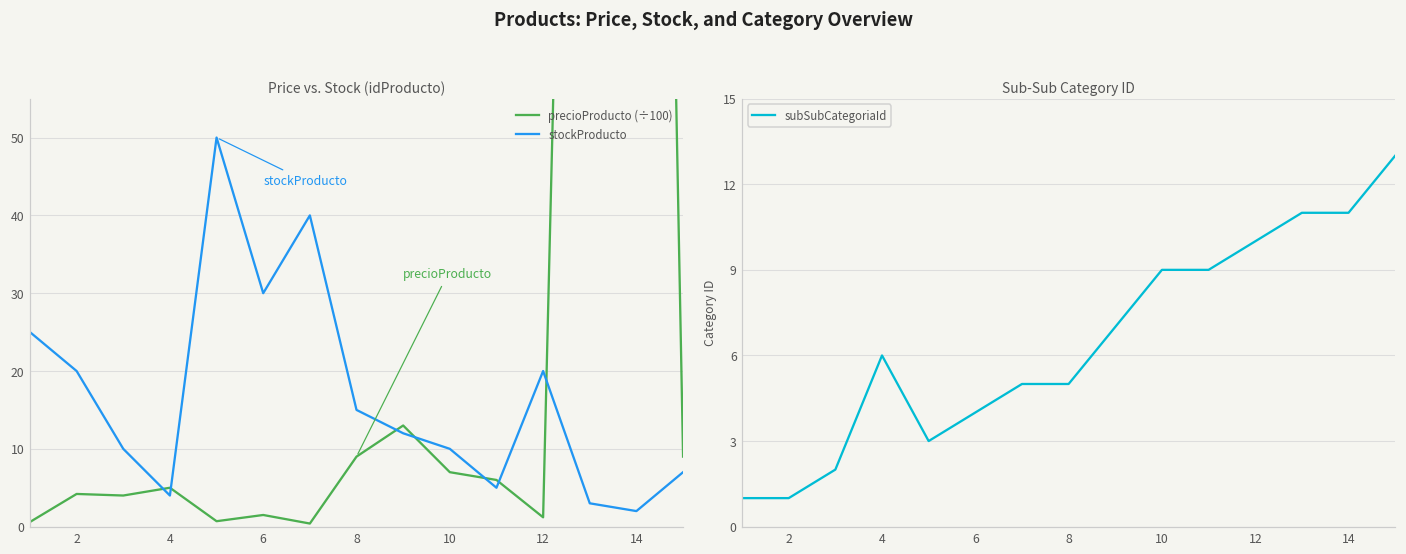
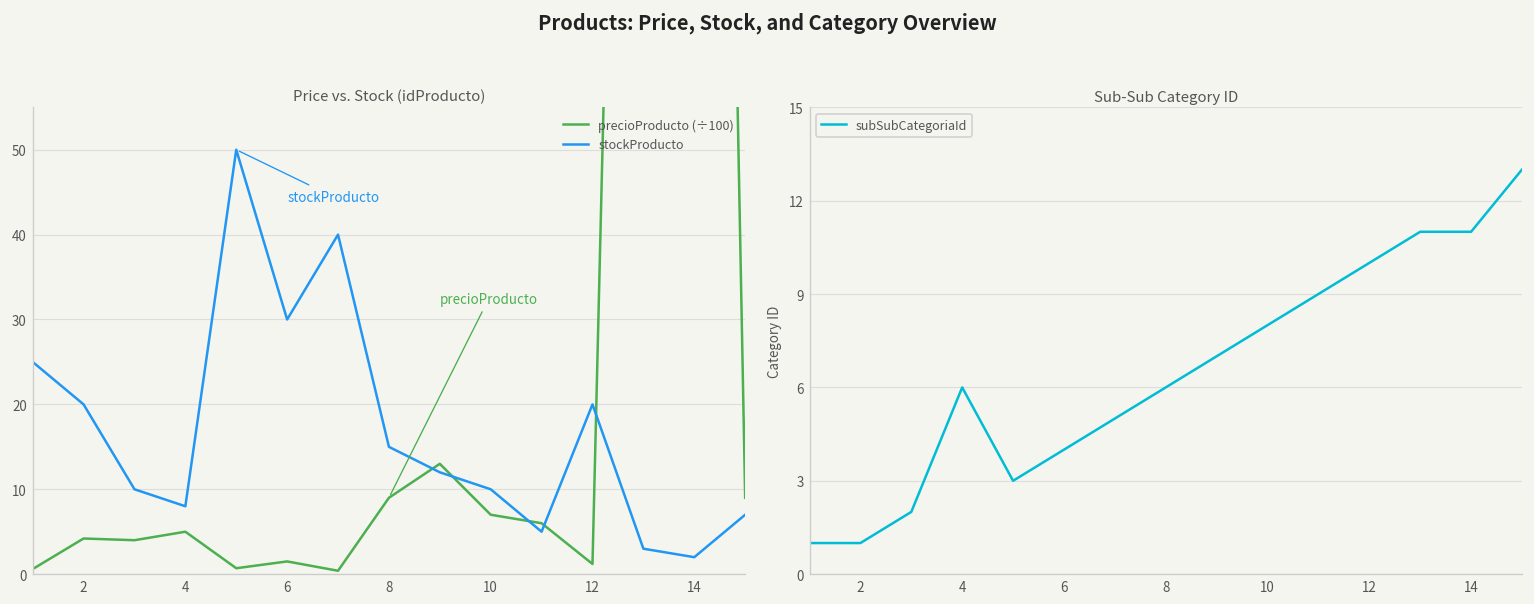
Price vs. Stock (idProducto), stockProducto, 4: 4 -> 8
Sub-Sub Category ID, 8: 5 -> 6
Sub-Sub Category ID, 10: 9 -> 8
